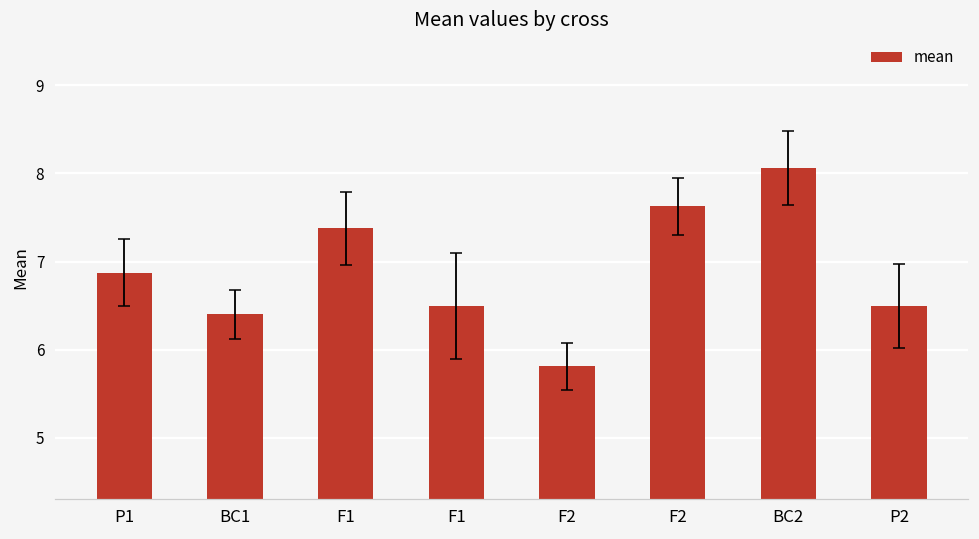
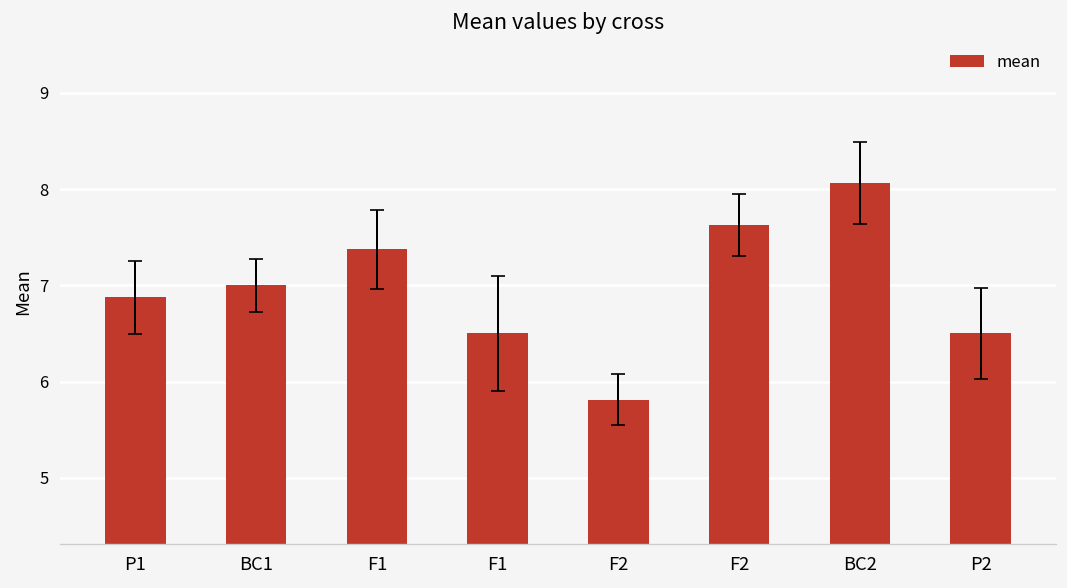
mean, BC1: 6.4 -> 7.0
